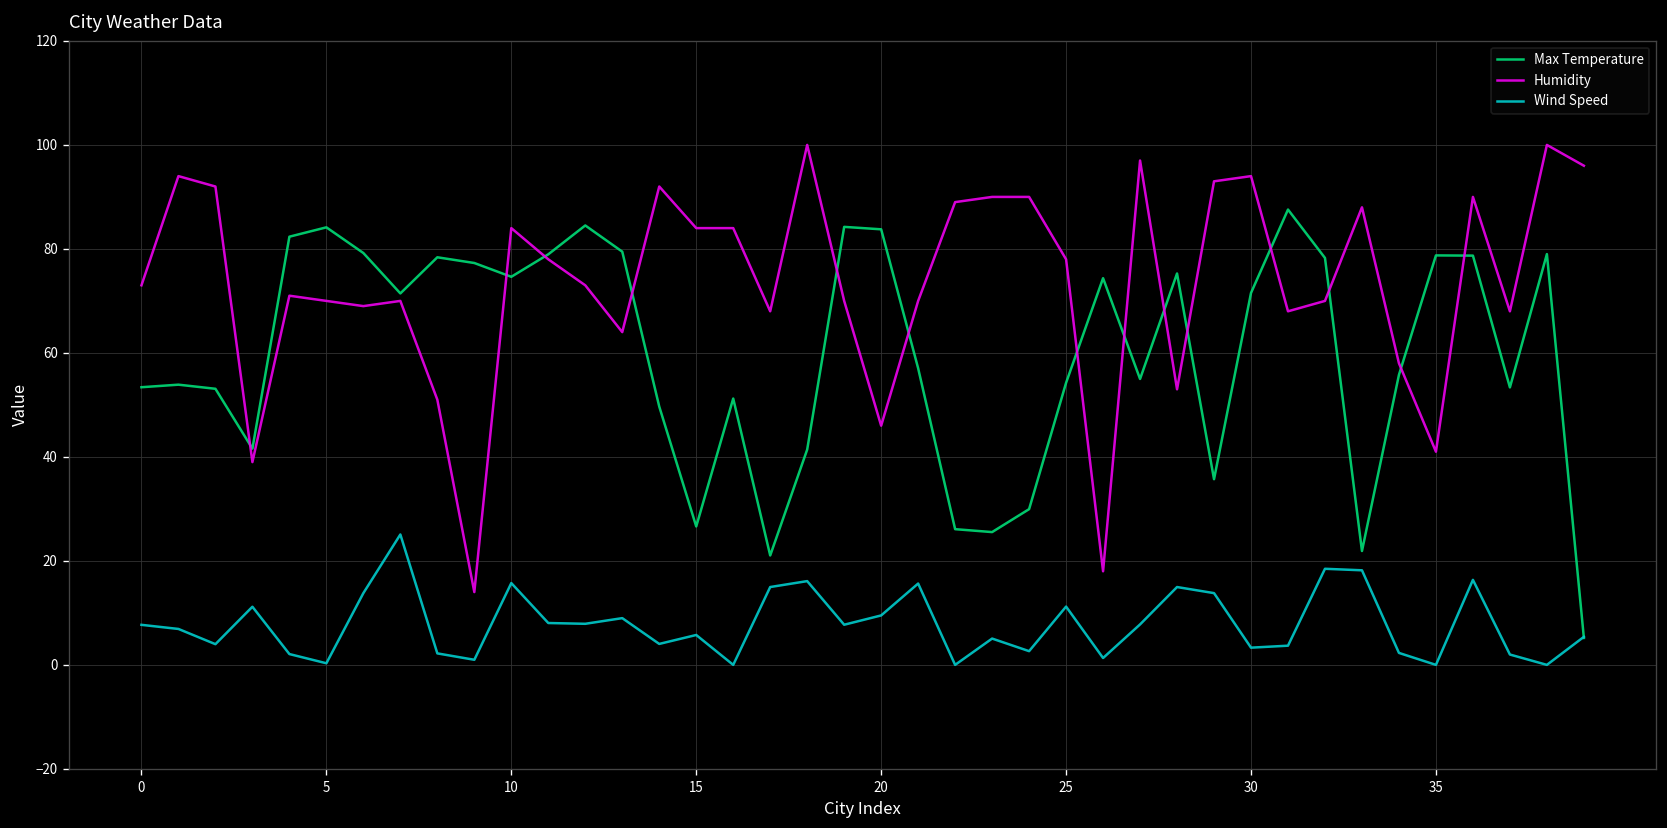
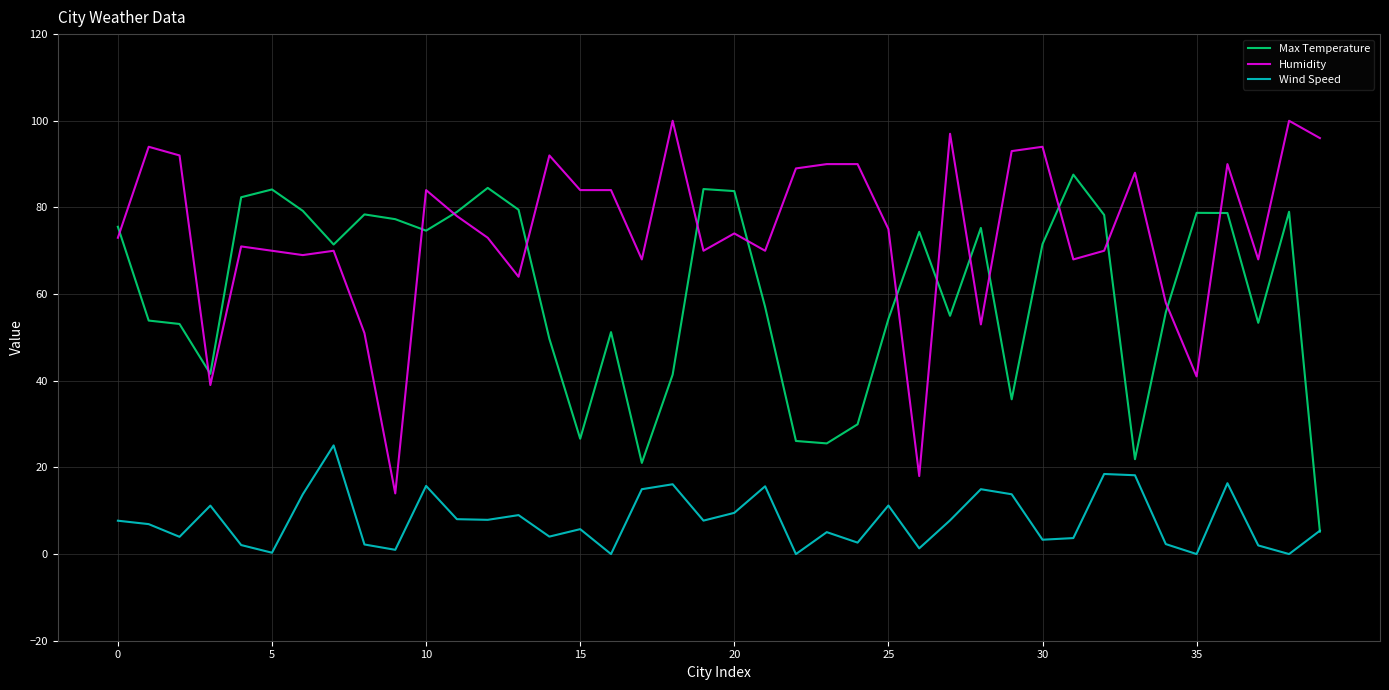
Max Temperature, 0: 53 -> 76
Humidity, 20: 46 -> 74
Humidity, 25: 78 -> 75
